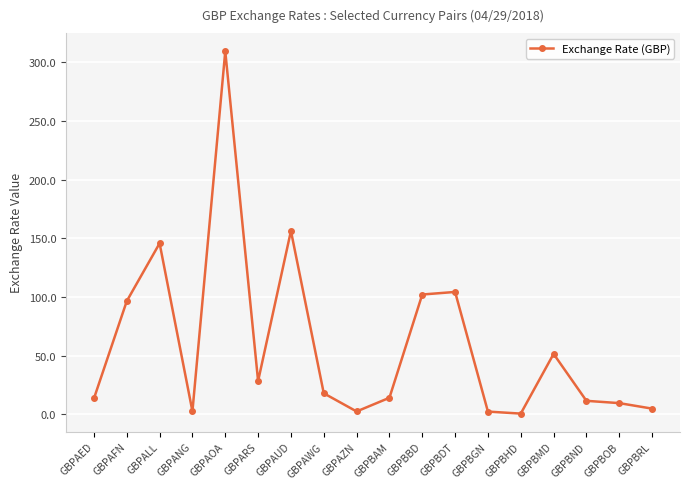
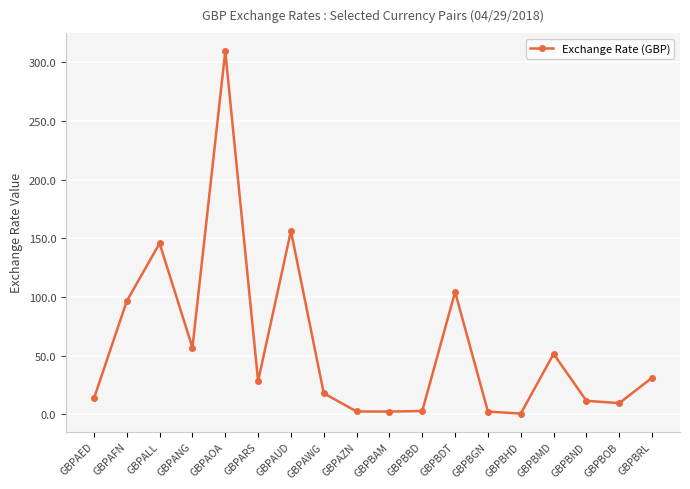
GBPANG: 2 -> 57
GBPBAM: 14 -> 2
GBPBBD: 102 -> 3
GBPBRL: 5 -> 31
